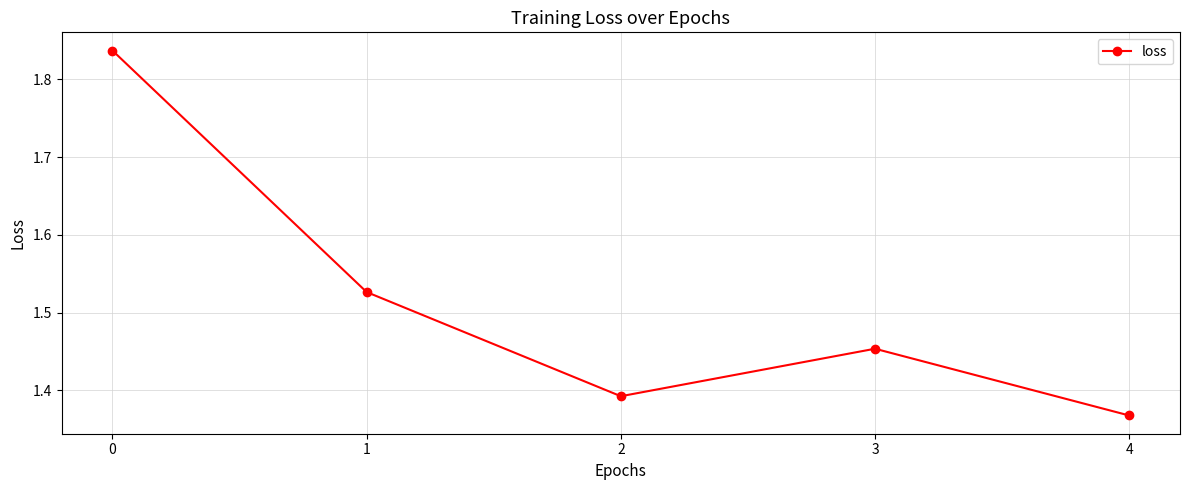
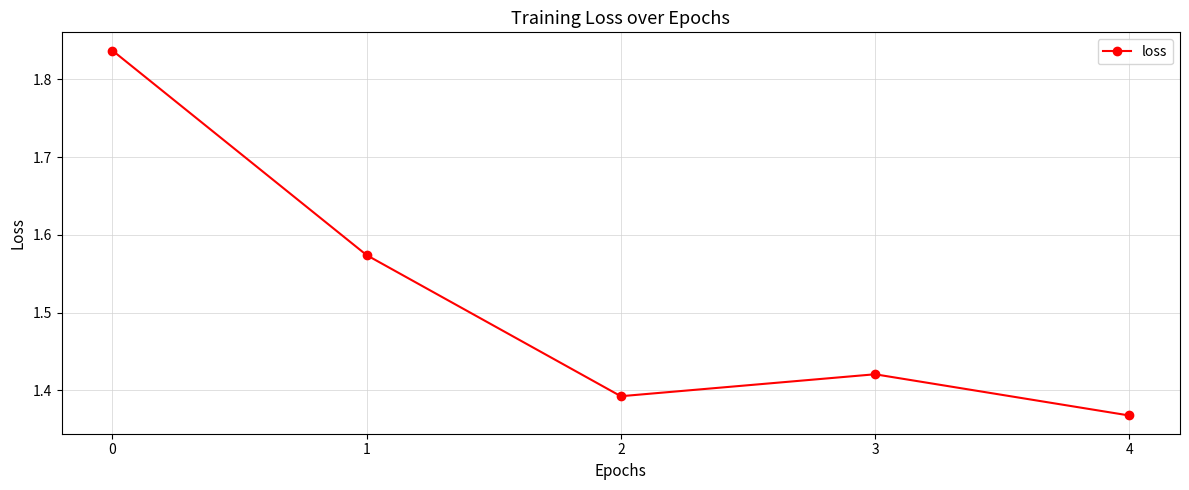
1: 1.53 -> 1.57
3: 1.45 -> 1.42
